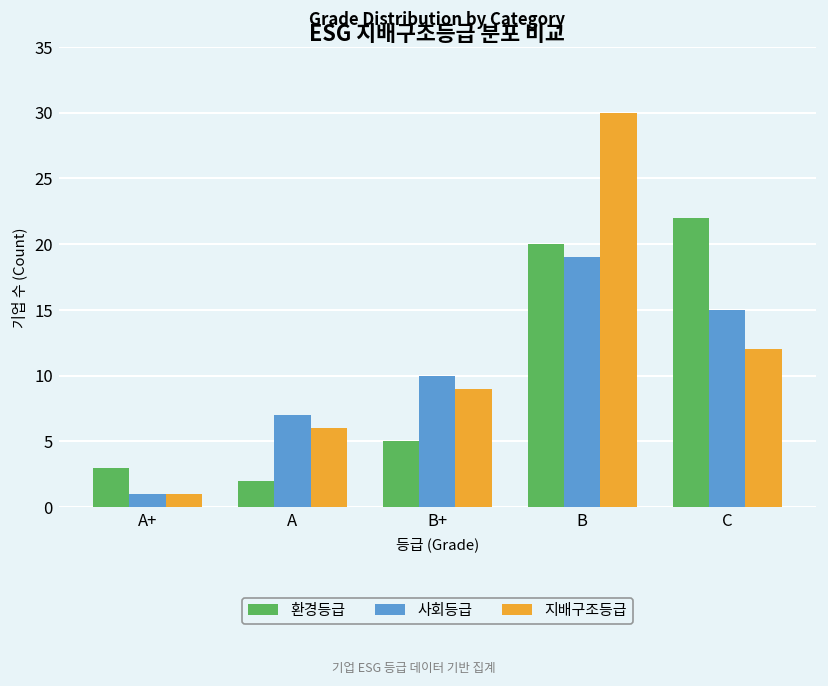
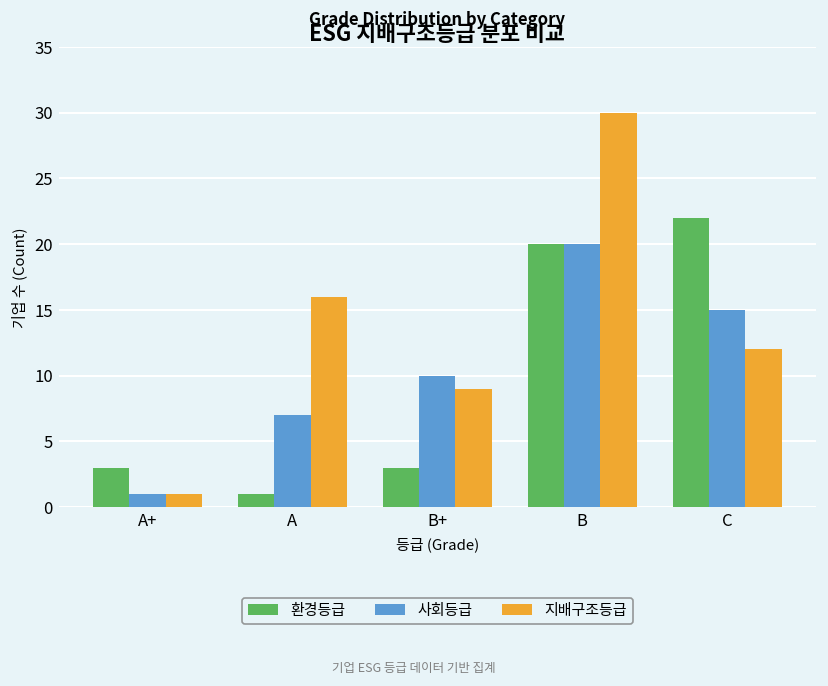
환경등급, A: 2 -> 1
지배구조등급, A: 6 -> 16
환경등급, B+: 5 -> 3
사회등급, B: 19 -> 20
